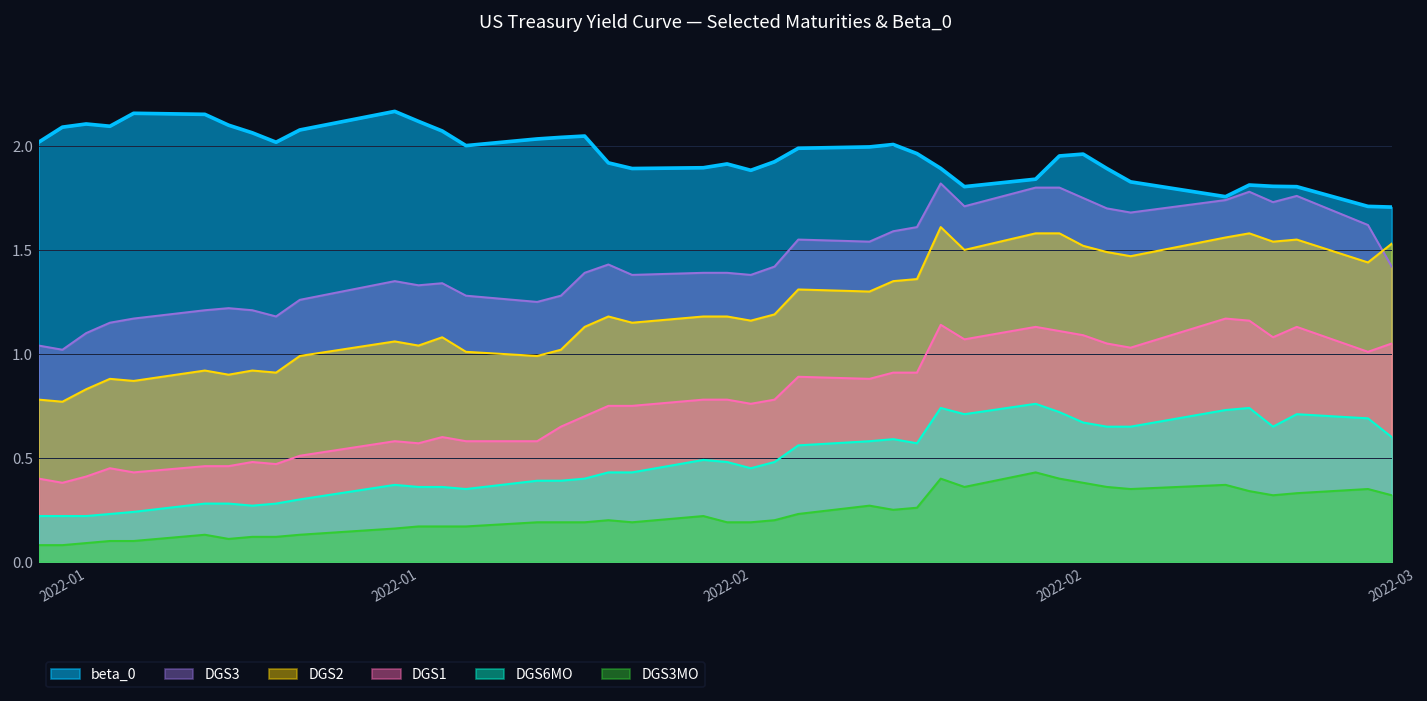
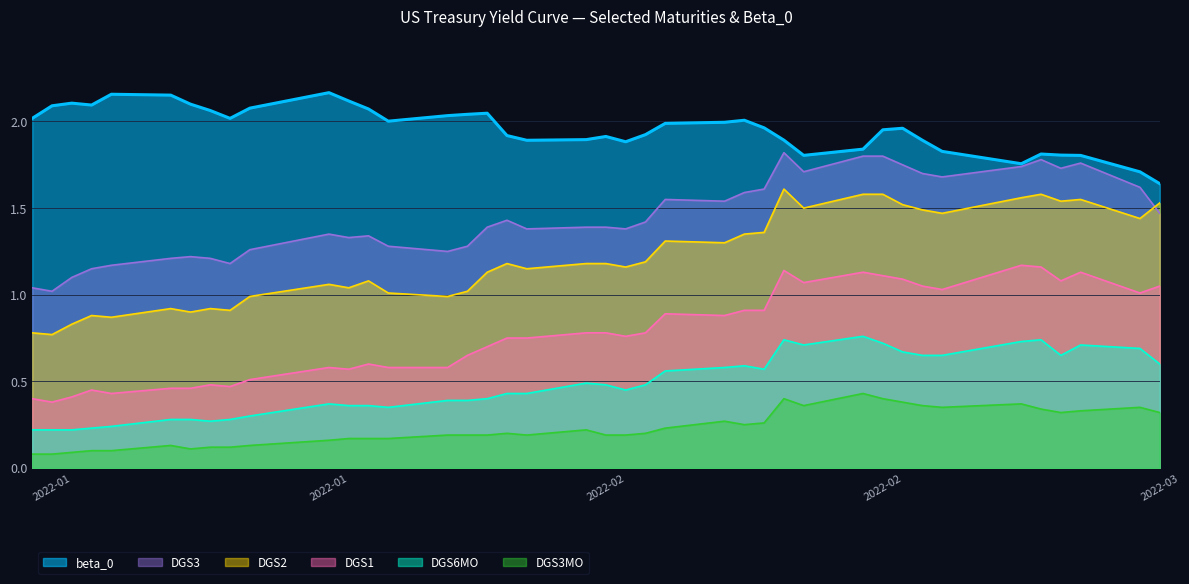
beta_0, 2022-03: 1.71 -> 1.64
DGS3, 2022-03: 1.42 -> 1.47
